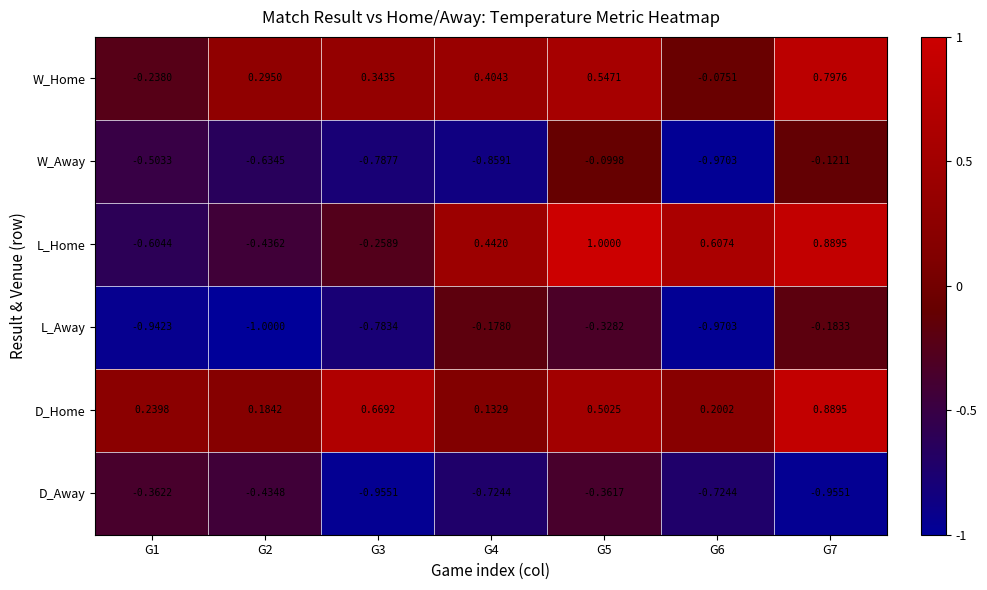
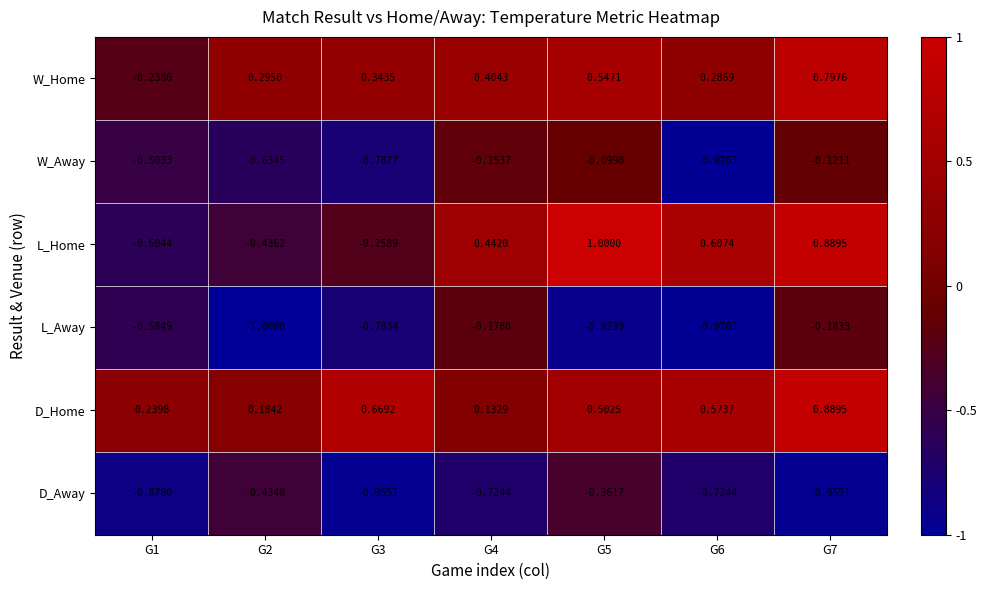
W_Home, G6: -0.0751 -> 0.2869
W_Away, G4: -0.8591 -> -0.1537
L_Away, G1: -0.9423 -> -0.5849
L_Away, G5: -0.3282 -> -0.9239
D_Home, G6: 0.2002 -> 0.5737
D_Away, G1: -0.3622 -> -0.8780
